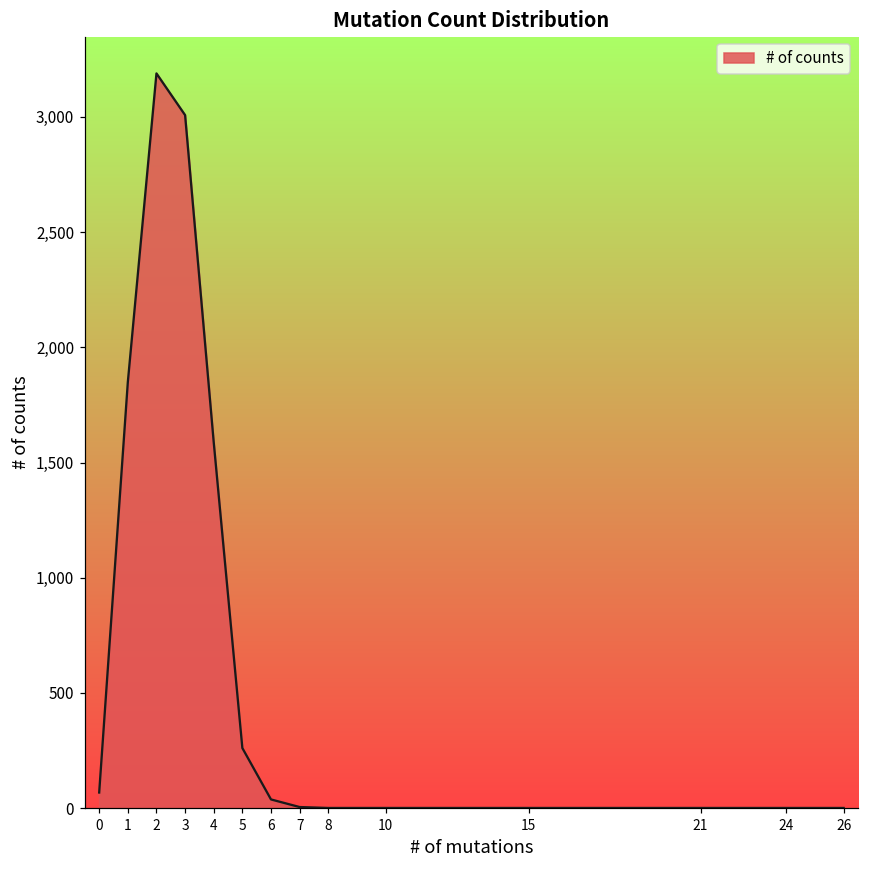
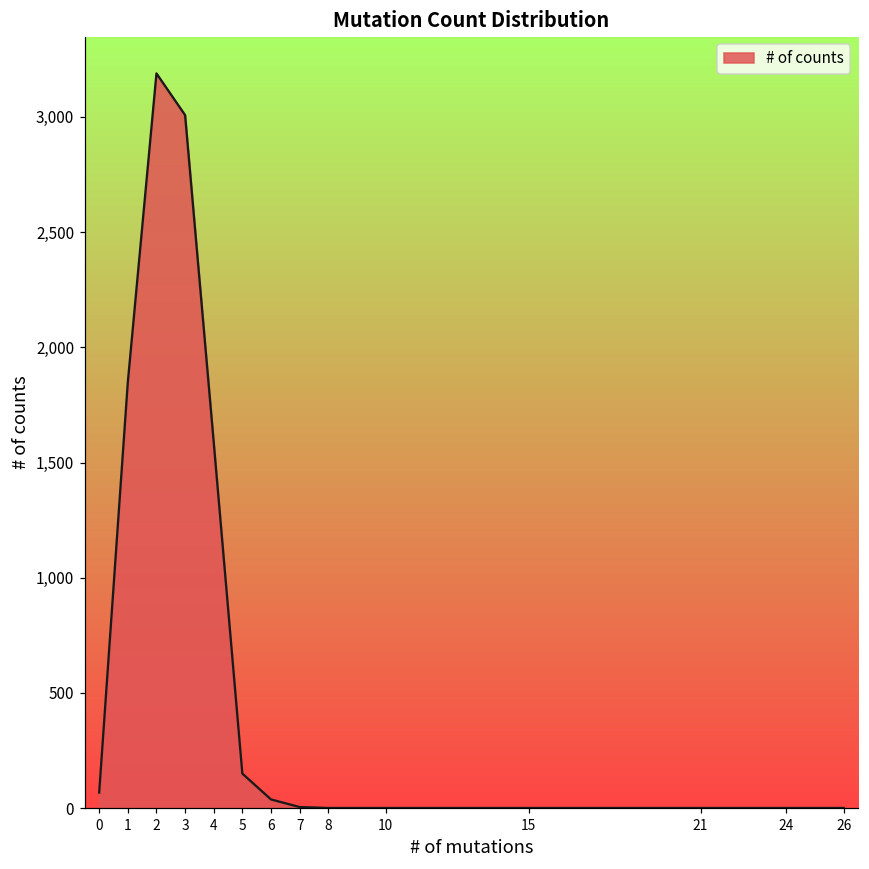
5: 260 -> 150
